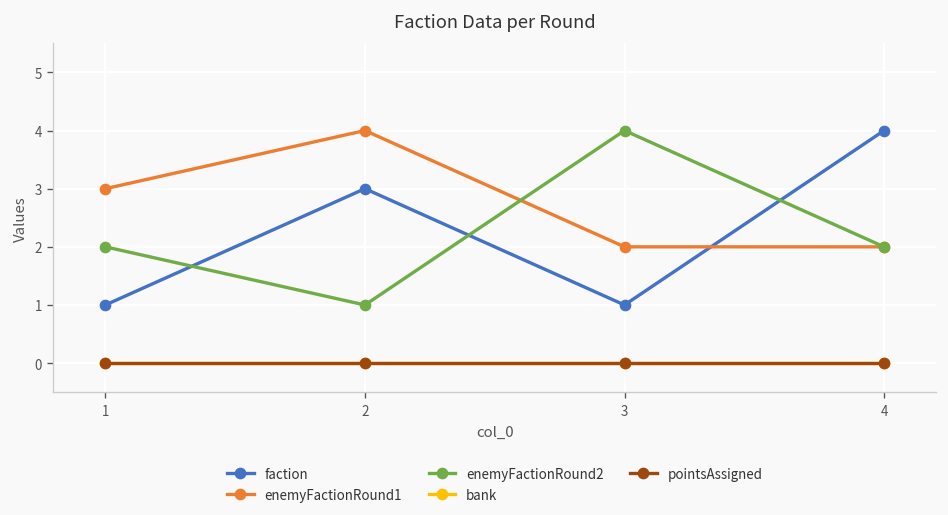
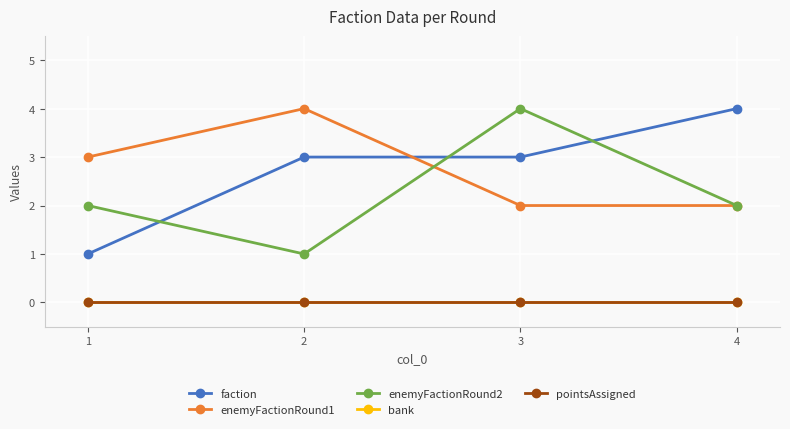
faction, 3: 1 -> 3
